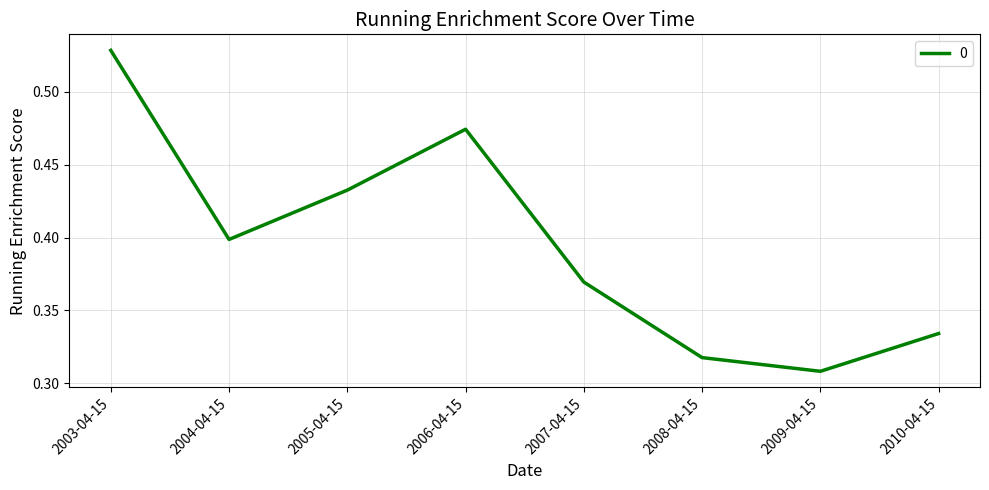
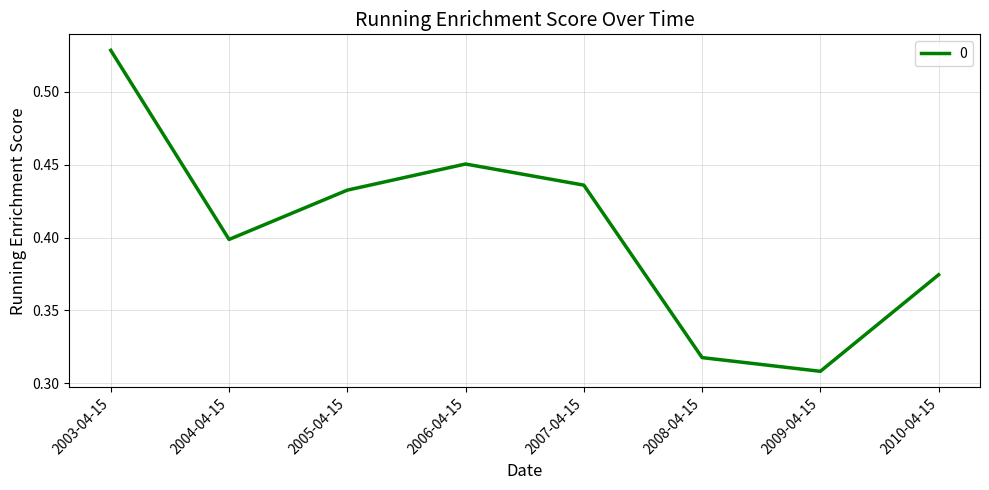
2006-04-15: 0.474 -> 0.450
2007-04-15: 0.369 -> 0.436
2010-04-15: 0.334 -> 0.374
